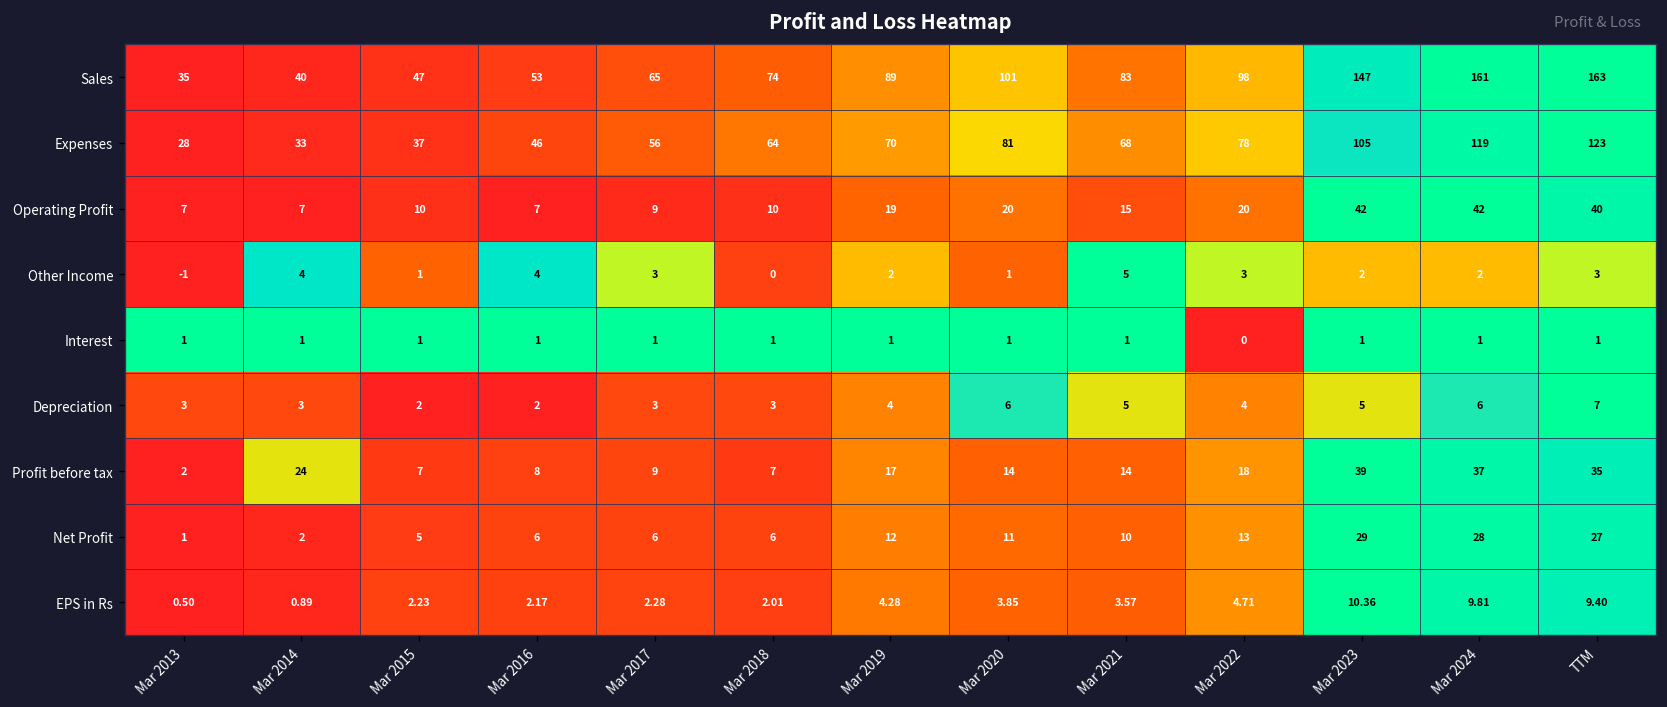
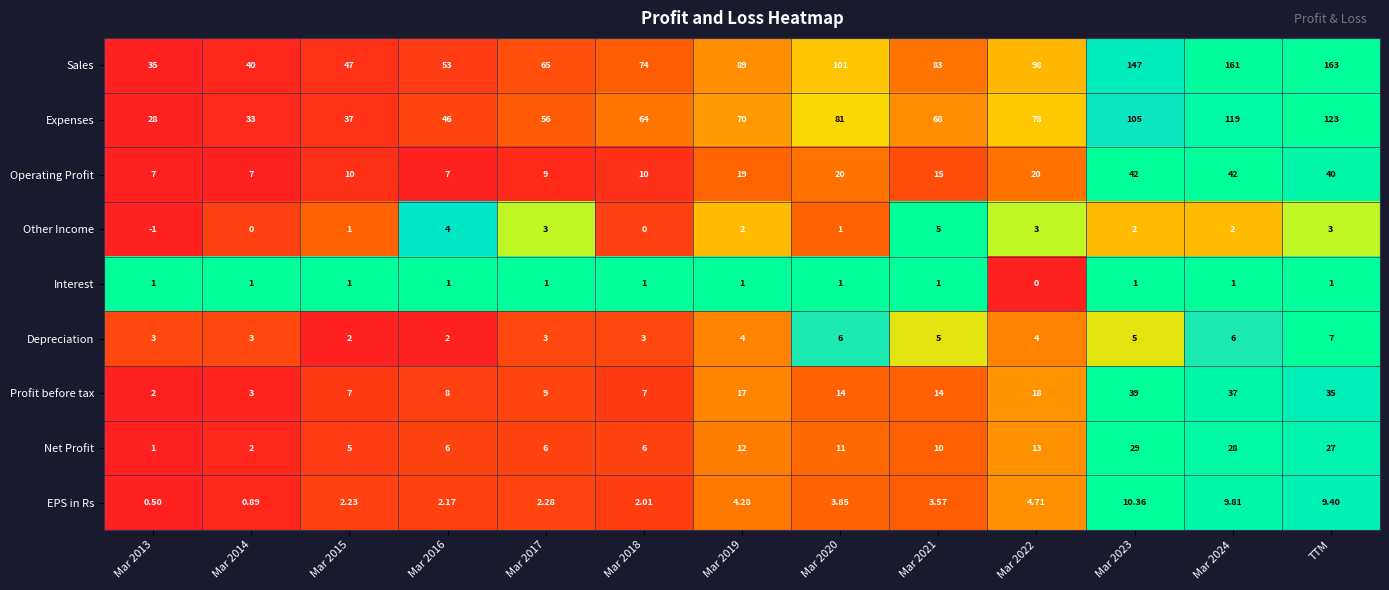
Other Income, Mar 2014: 4 -> 0
Profit before tax, Mar 2014: 24 -> 3
